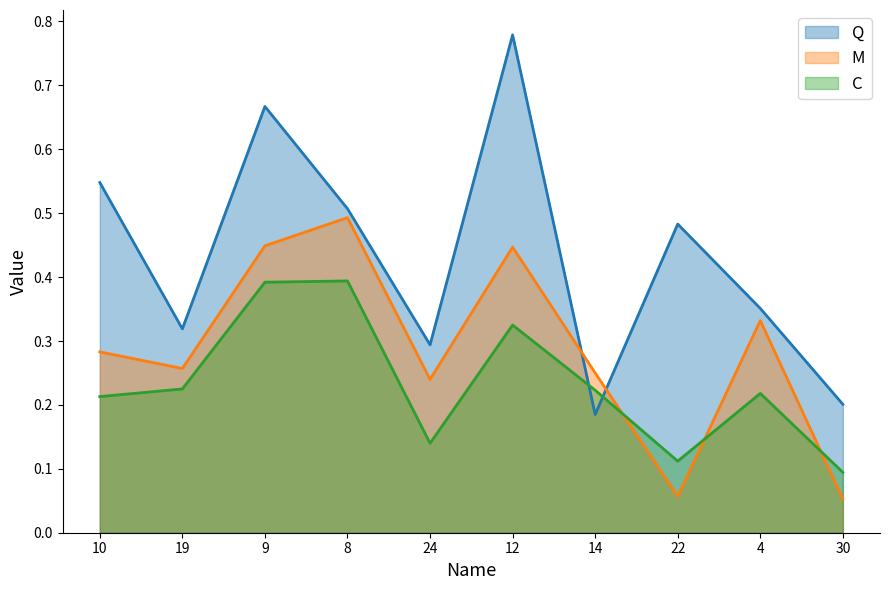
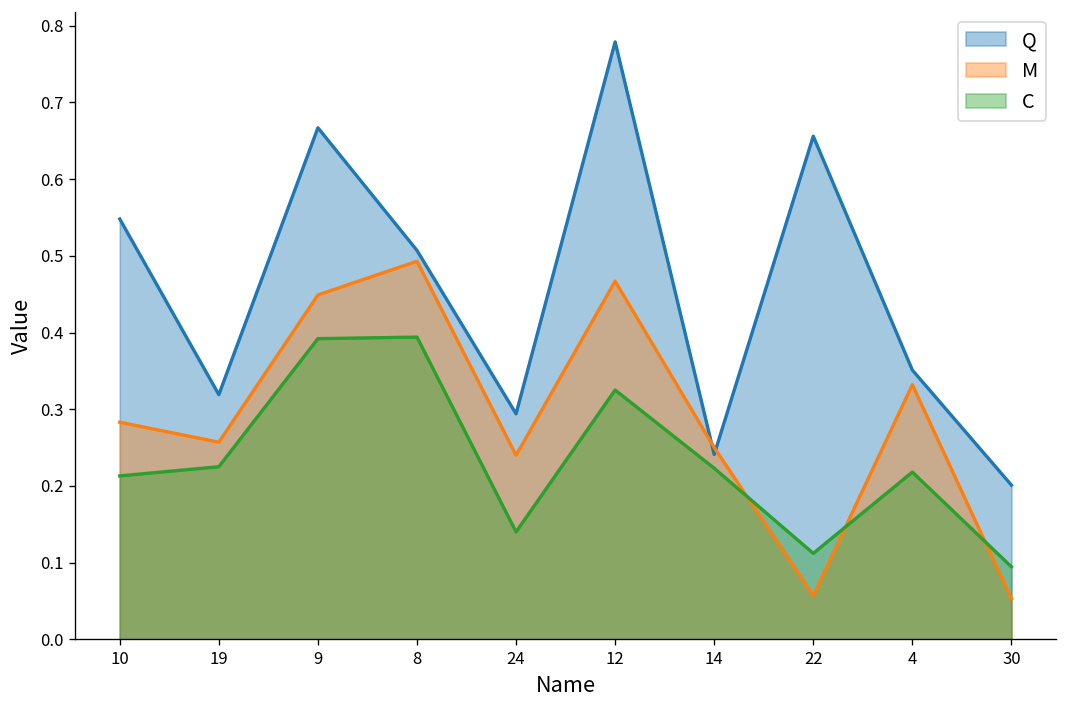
M, 12: 0.45 -> 0.47
Q, 14: 0.19 -> 0.24
Q, 22: 0.48 -> 0.66
